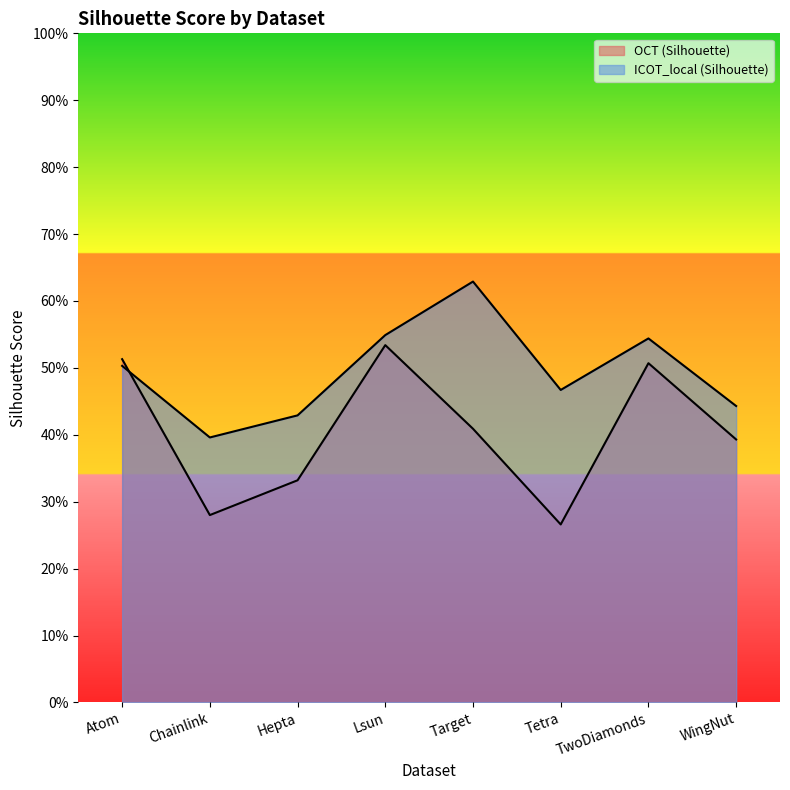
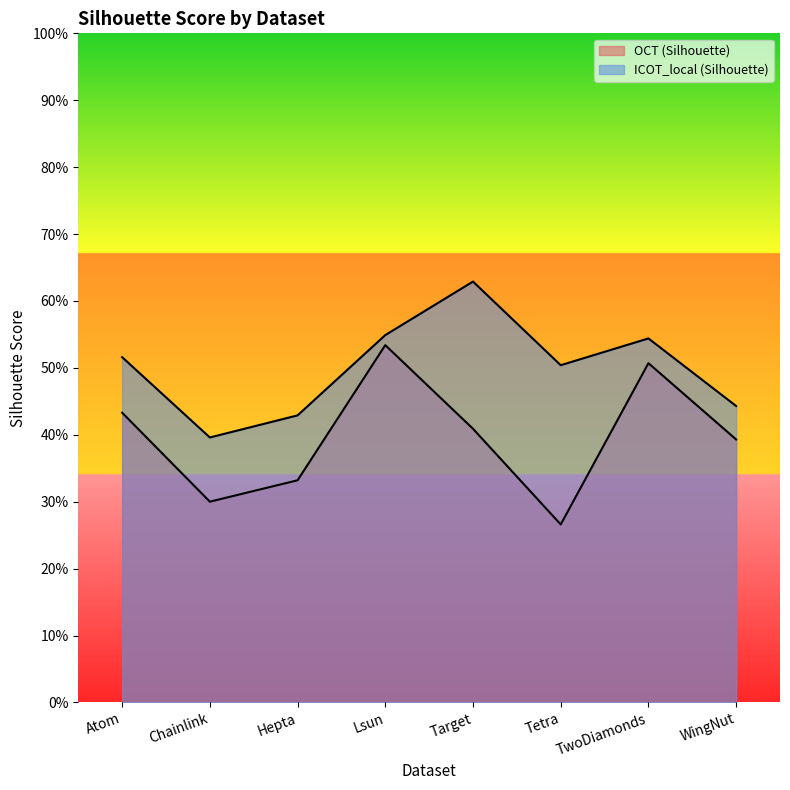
OCT (Silhouette), Atom: 51% -> 43%
ICOT_local (Silhouette), Atom: 50% -> 52%
OCT (Silhouette), Chainlink: 28% -> 30%
ICOT_local (Silhouette), Tetra: 47% -> 50%
